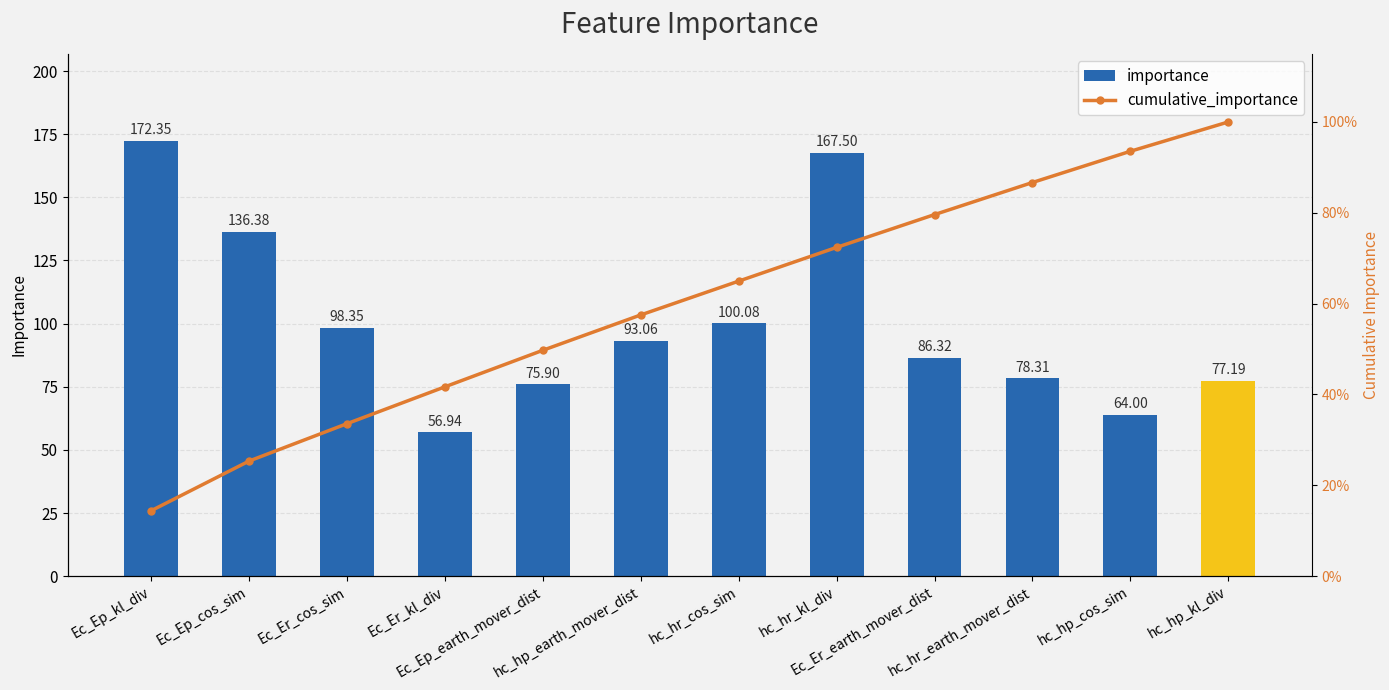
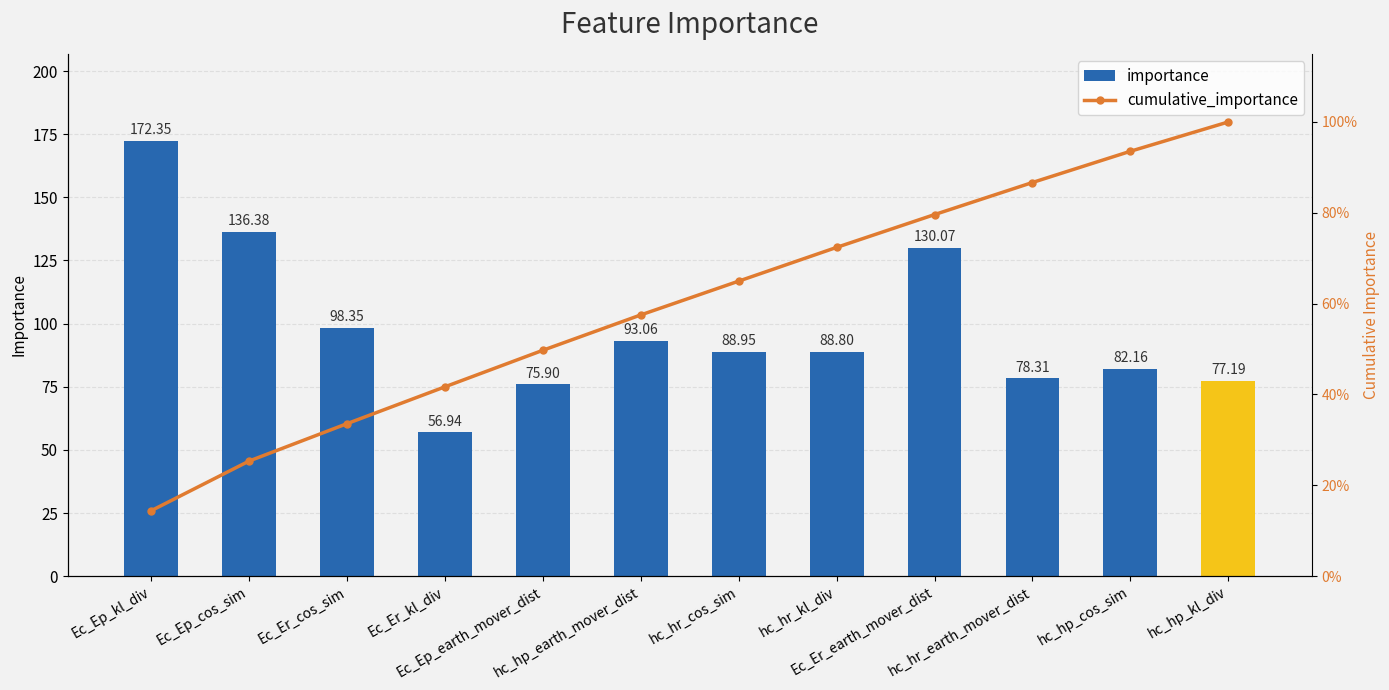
importance, hc_hr_cos_sim: 100.08 -> 88.95
importance, hc_hr_kl_div: 167.50 -> 88.80
importance, Ec_Er_earth_mover_dist: 86.32 -> 130.07
importance, hc_hp_cos_sim: 64.00 -> 82.16
